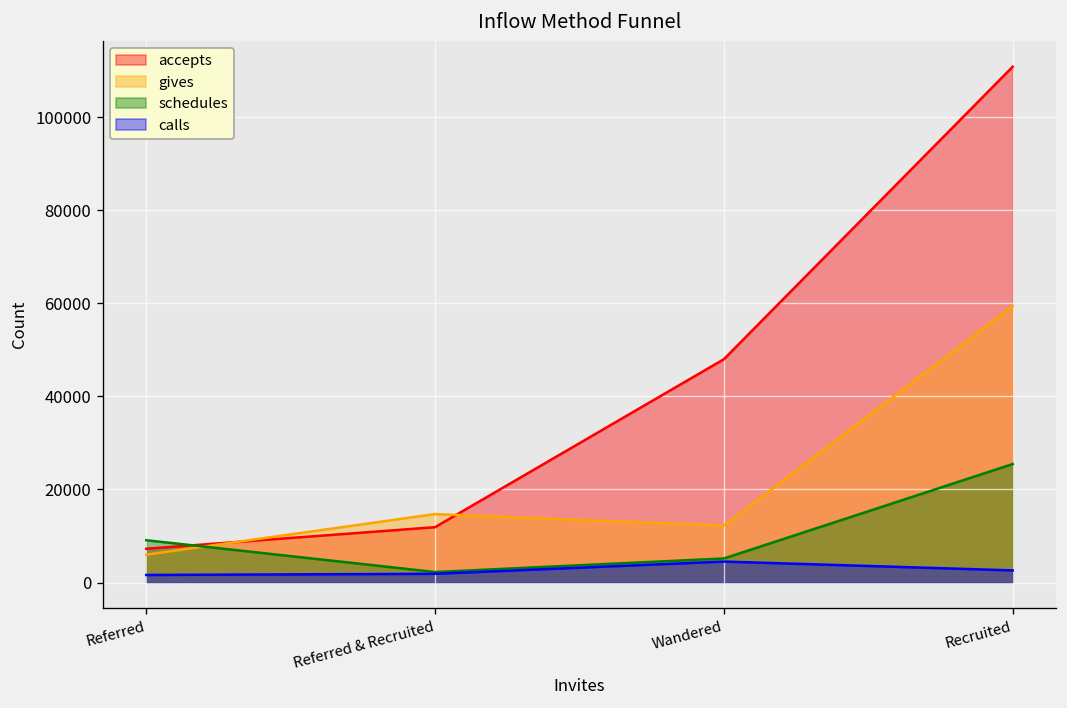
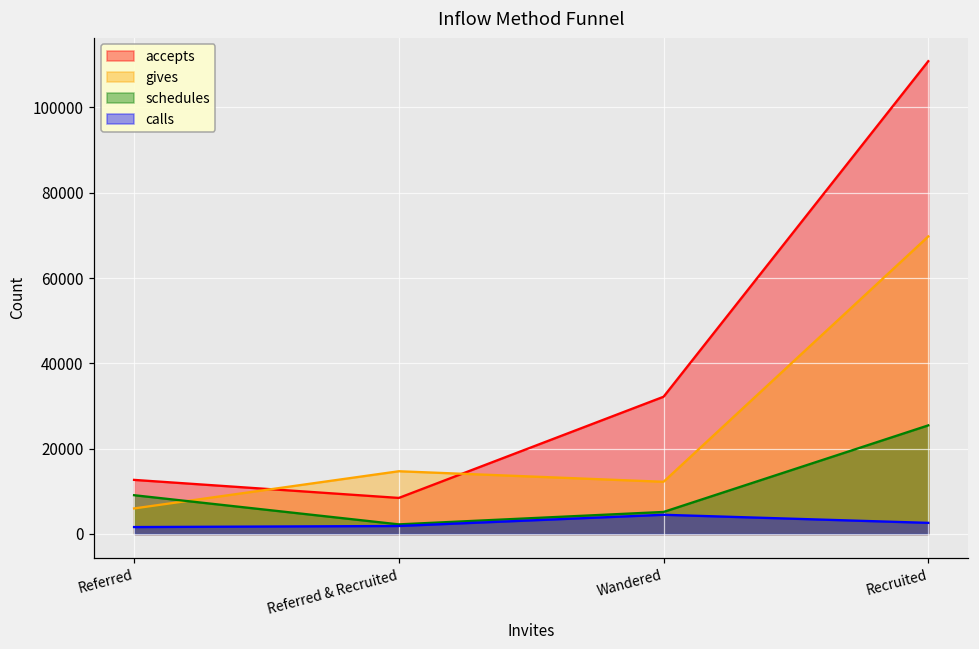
accepts, Referred: 7000 -> 13000
accepts, Referred & Recruited: 12000 -> 8000
accepts, Wandered: 48000 -> 32000
gives, Recruited: 59000 -> 70000
